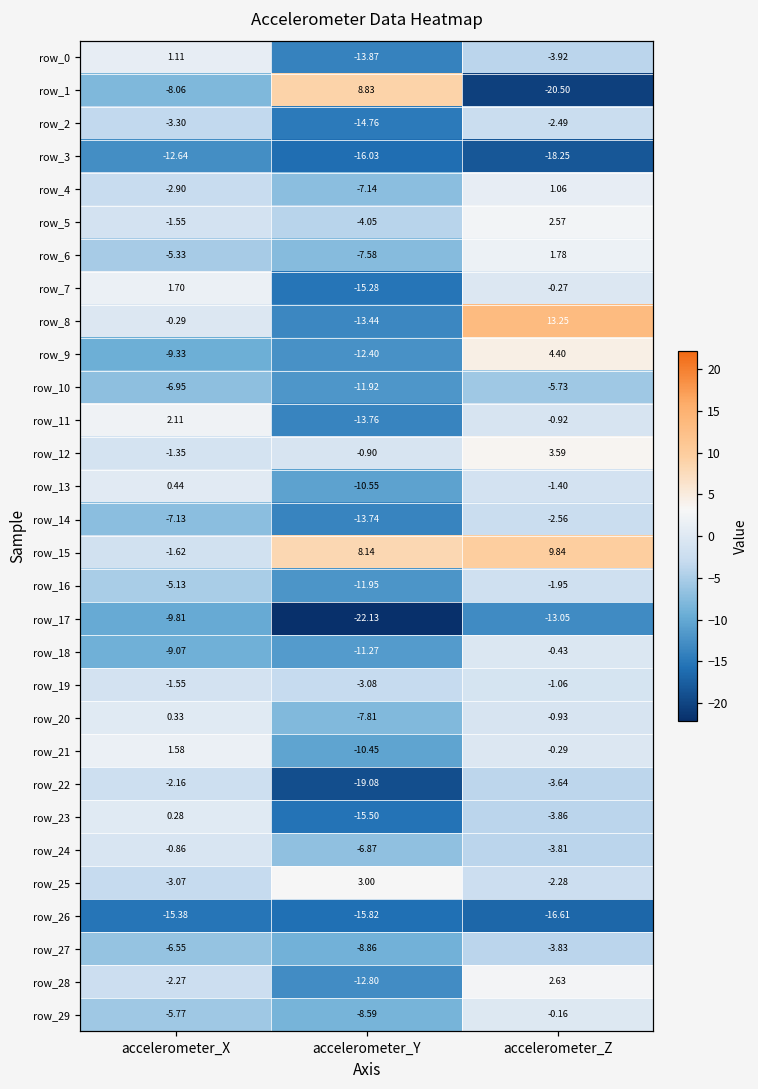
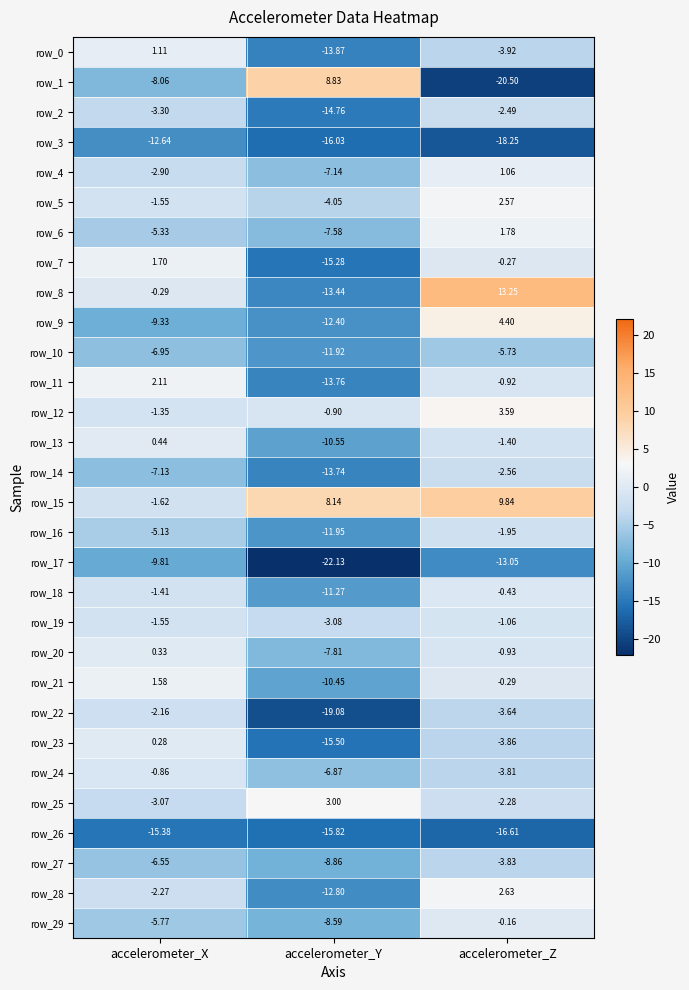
row_18, accelerometer_X: -9.07 -> -1.41
